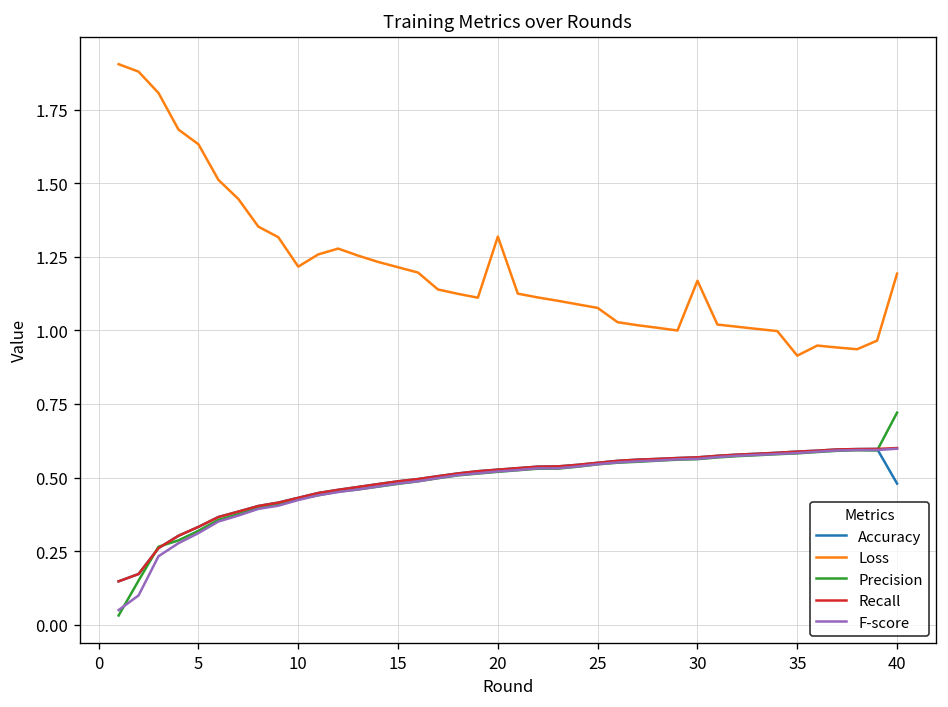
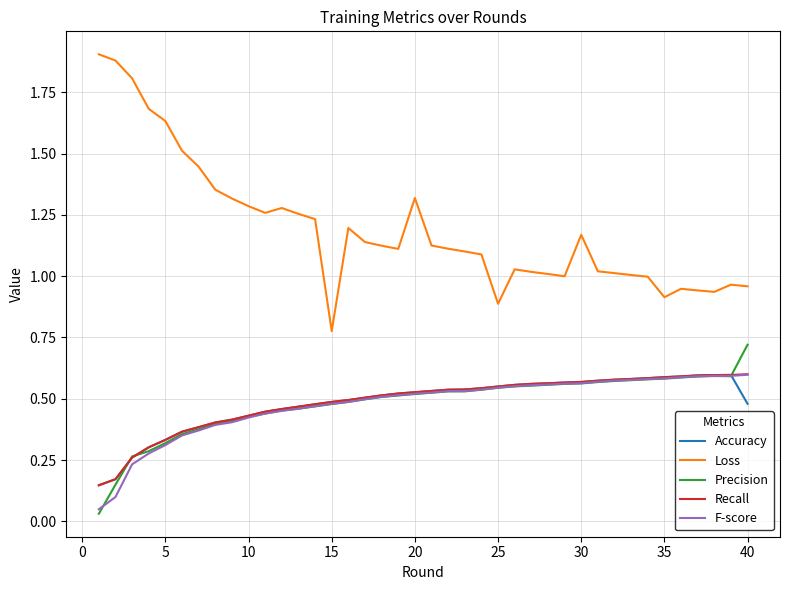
Loss, 10: 1.22 -> 1.29
Loss, 15: 1.21 -> 0.78
Loss, 25: 1.08 -> 0.89
Loss, 40: 1.19 -> 0.96
